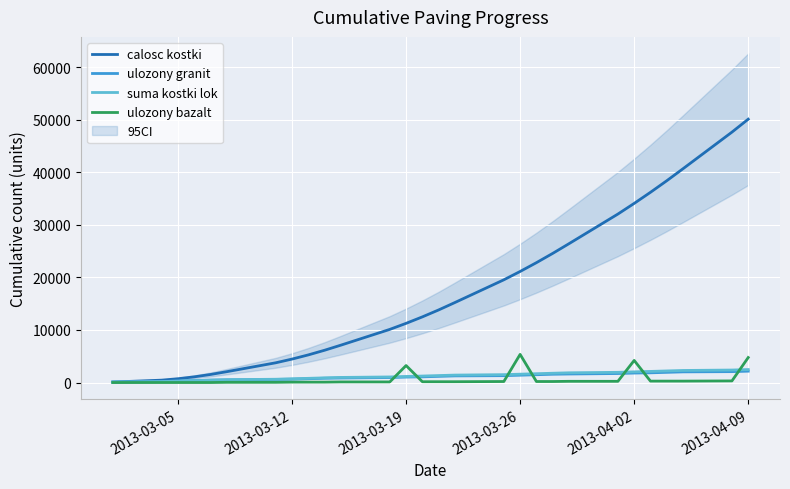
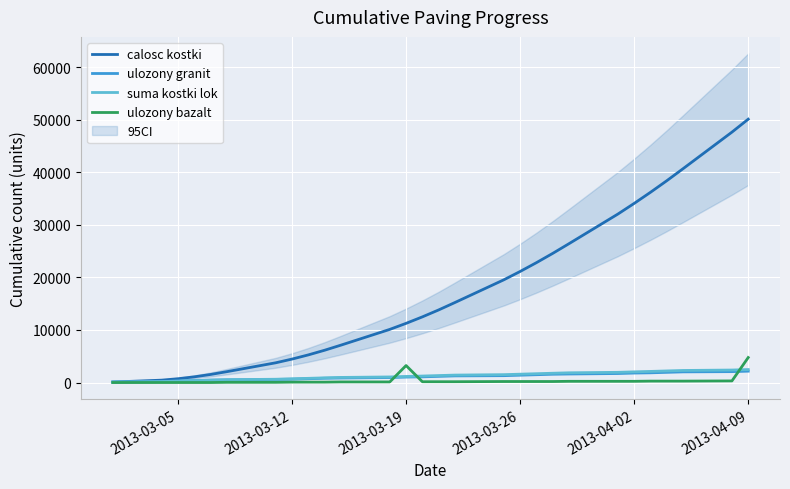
ulozony bazalt, 2013-03-26: 5000 -> 0
ulozony bazalt, 2013-04-02: 4000 -> 0
